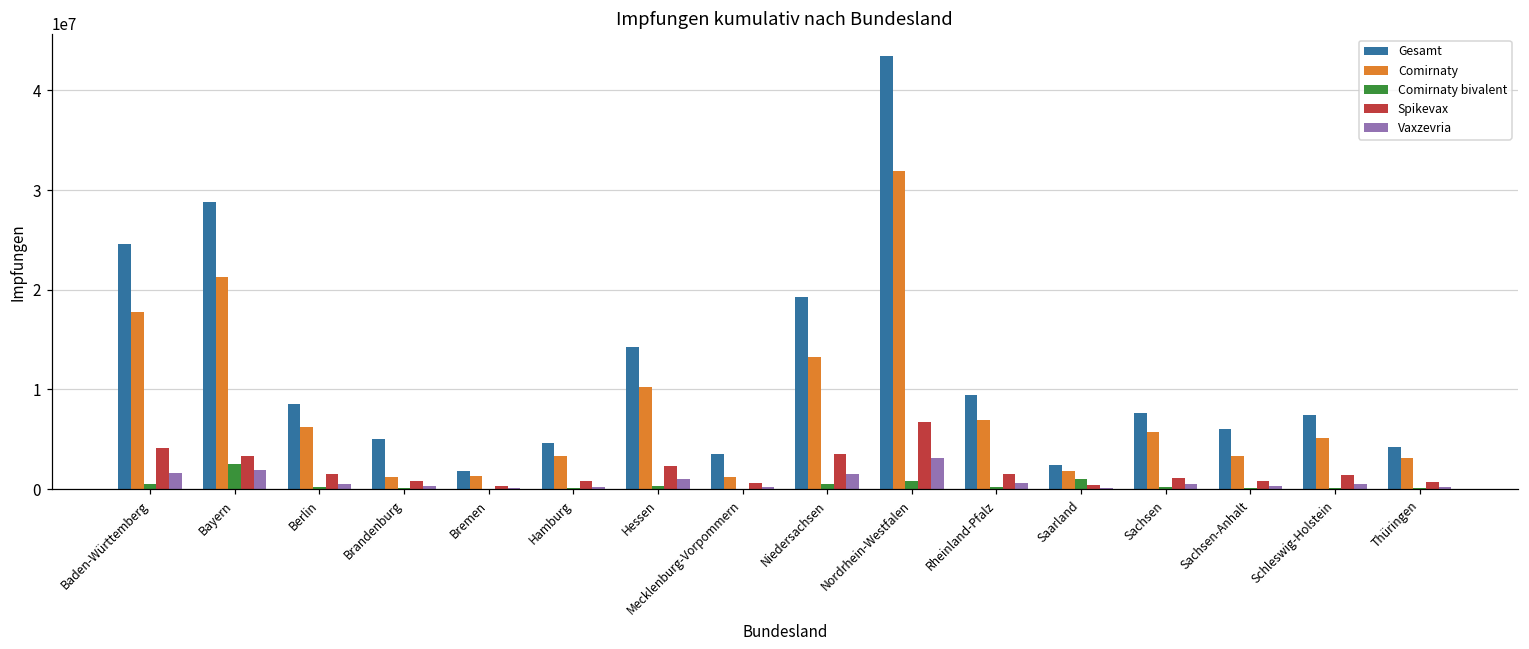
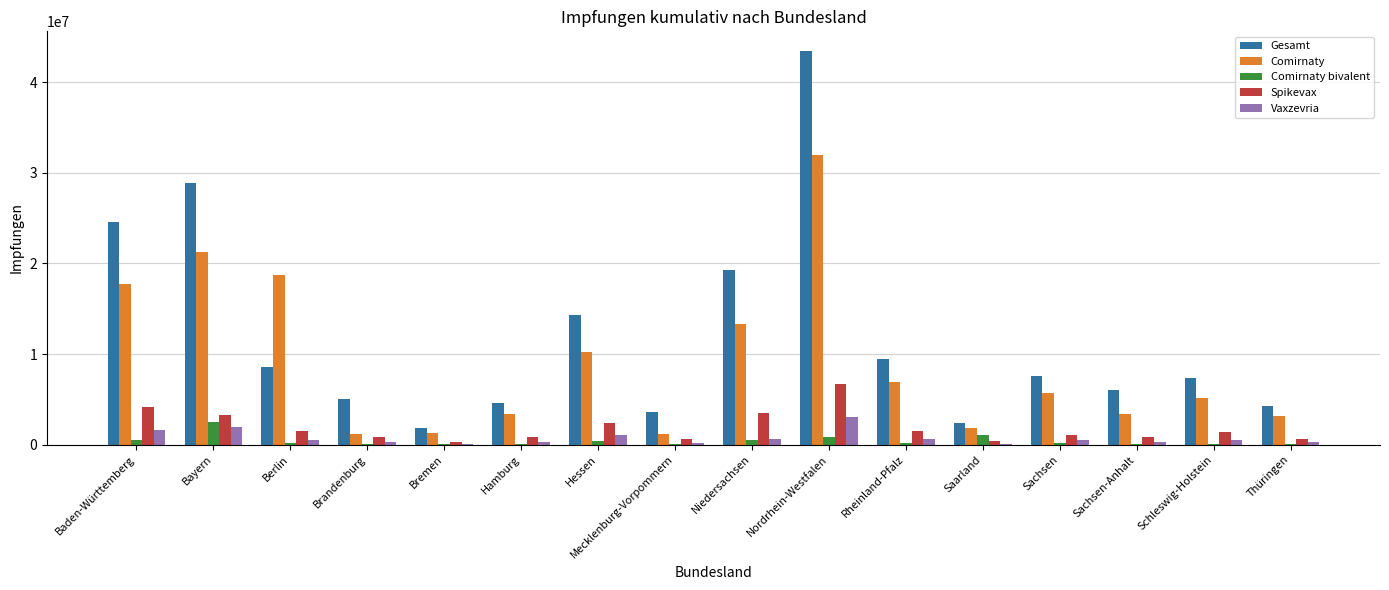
Comirnaty, Berlin: 6000000 -> 19000000
Vaxzevria, Niedersachsen: 1500000 -> 600000
